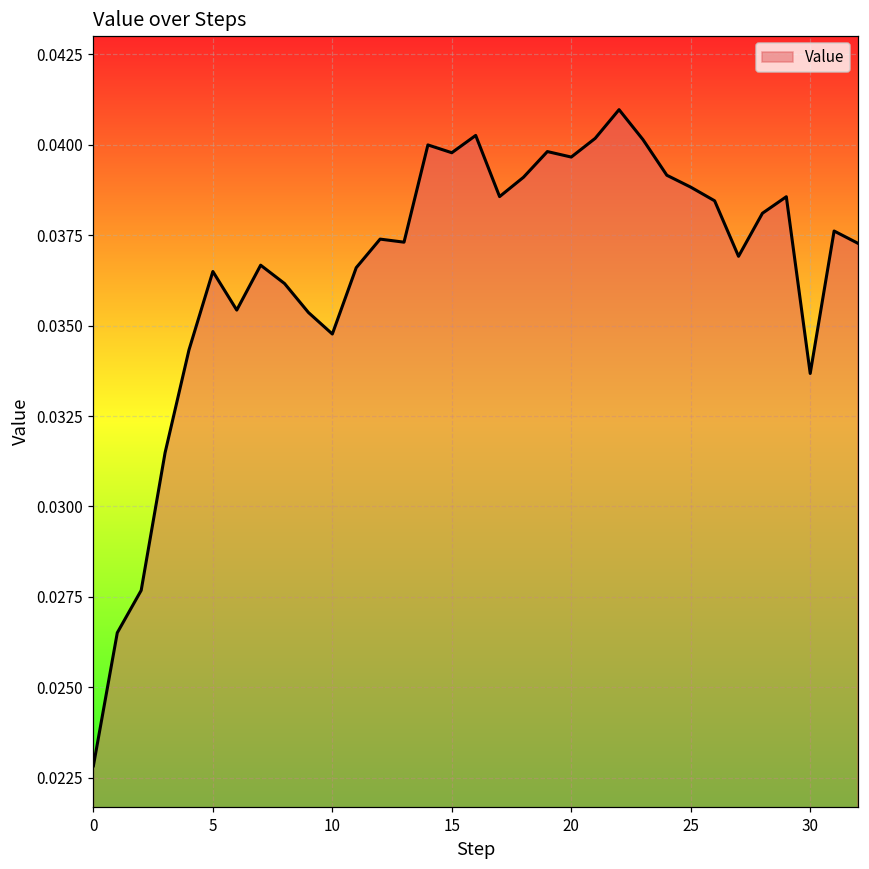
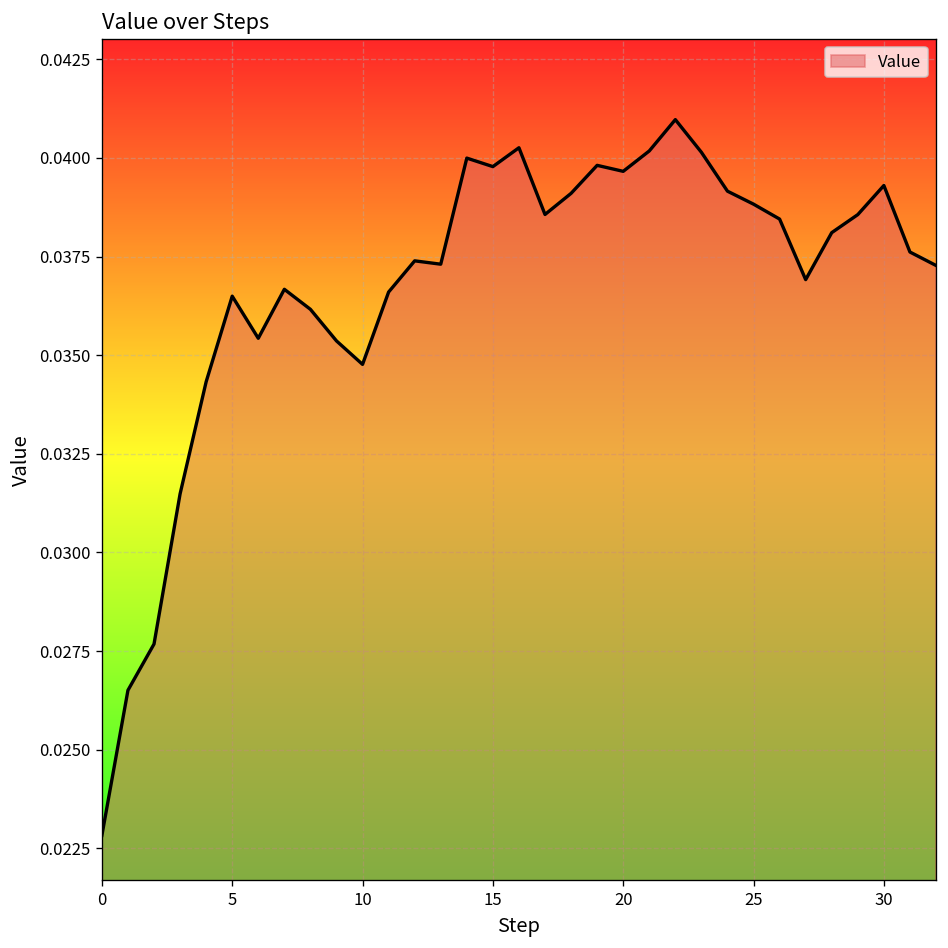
30: 0.0337 -> 0.0393
